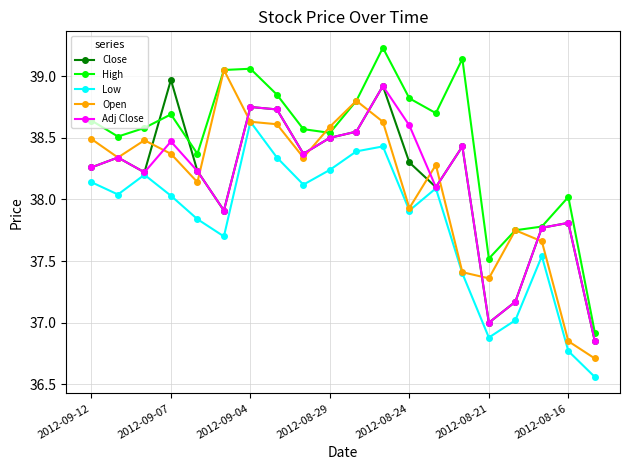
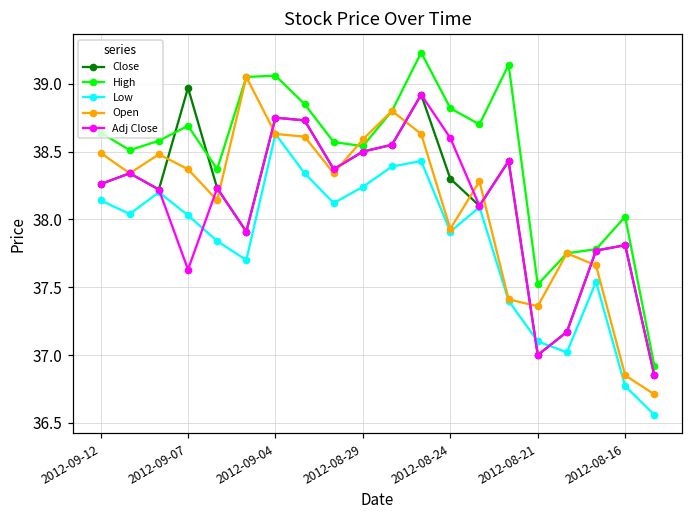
Adj Close, 2012-09-07: 38.47 -> 37.63
Low, 2012-08-21: 36.88 -> 37.10
